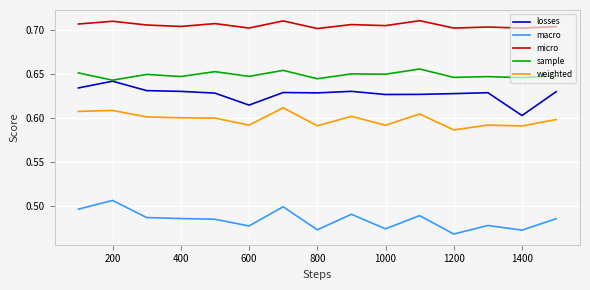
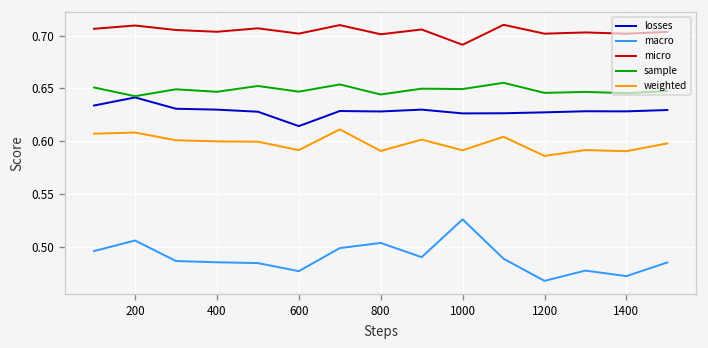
macro, 800: 0.47 -> 0.50
macro, 1000: 0.47 -> 0.53
micro, 1000: 0.70 -> 0.69
losses, 1400: 0.60 -> 0.63
